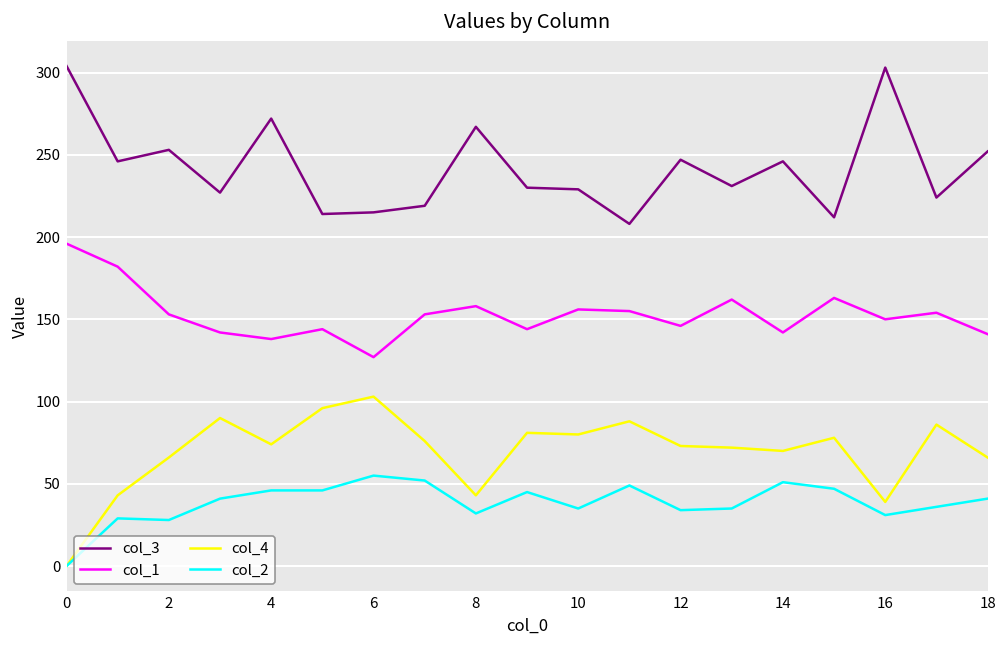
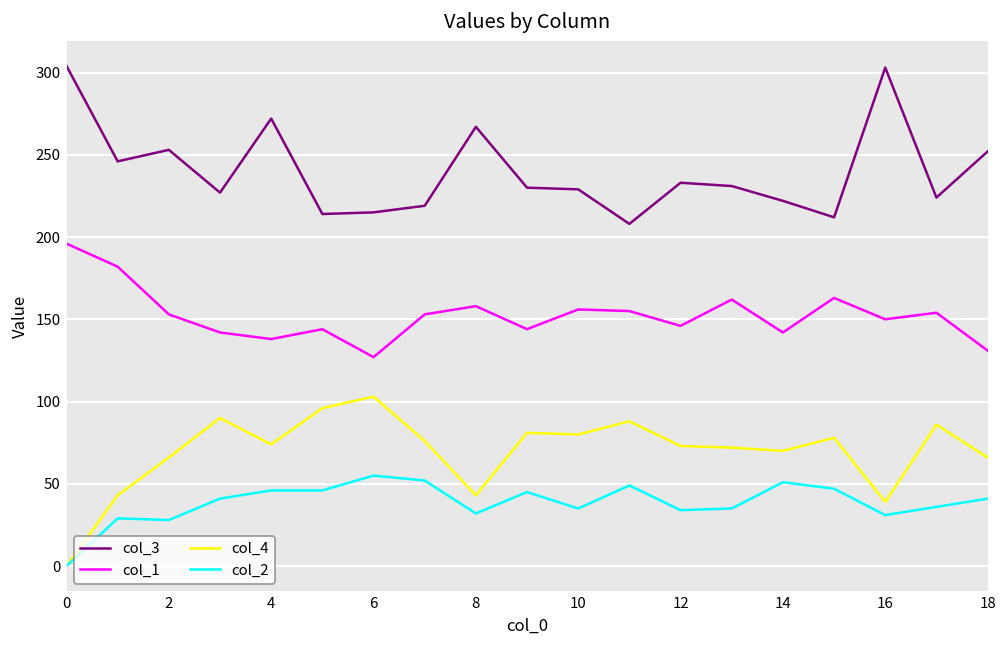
col_3, 12: 247 -> 233
col_3, 14: 246 -> 222
col_1, 18: 141 -> 131
